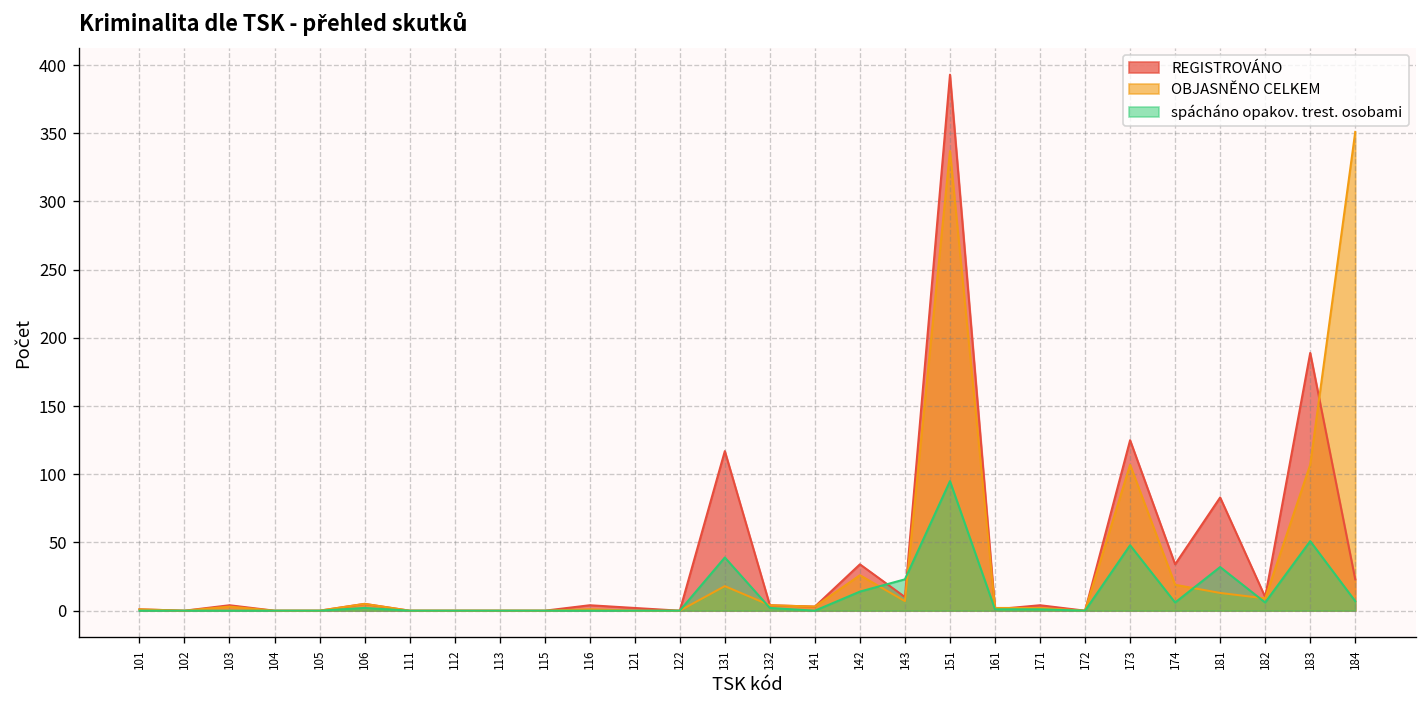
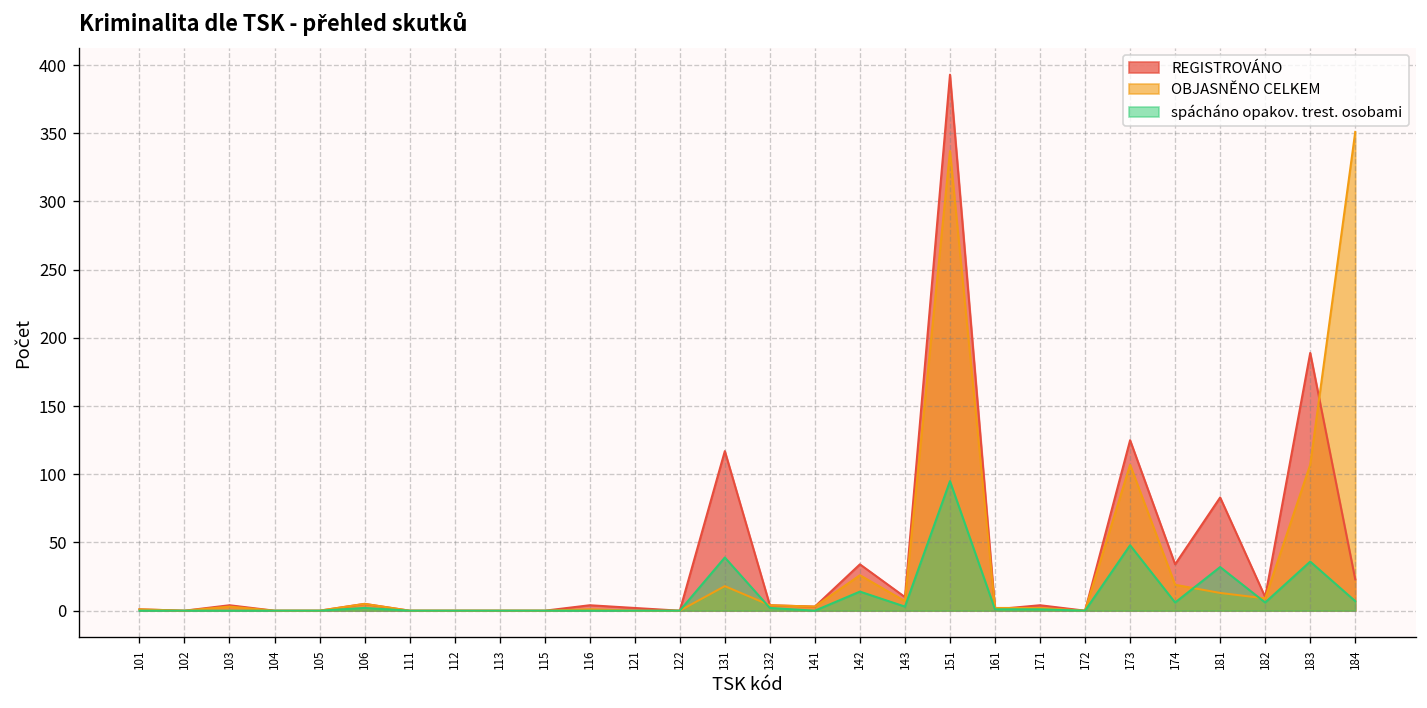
spácháno opakov. trest. osobami, 143: 23 -> 3
spácháno opakov. trest. osobami, 183: 51 -> 36
